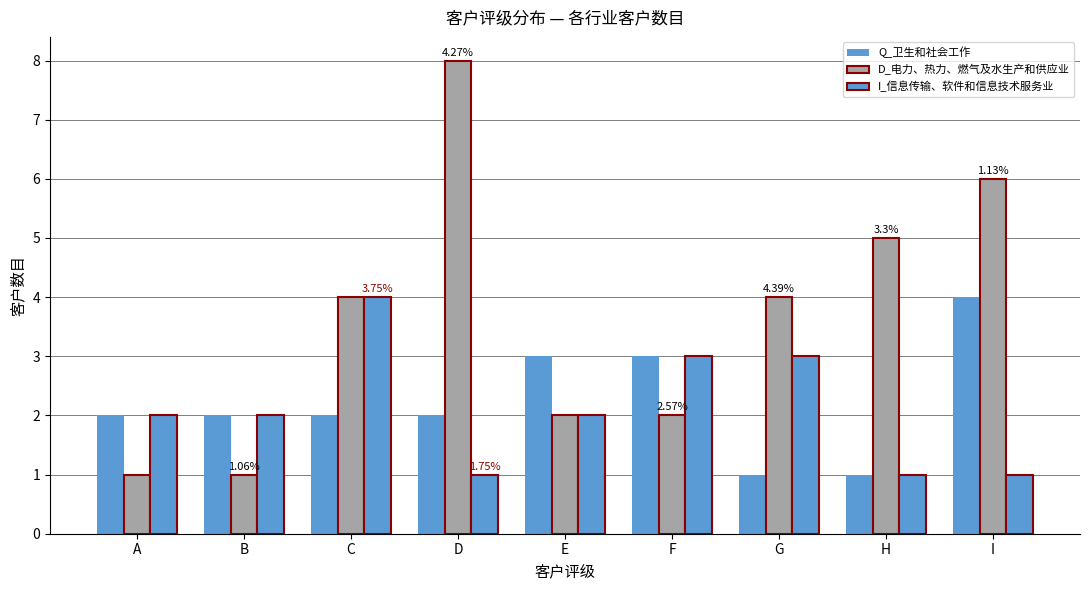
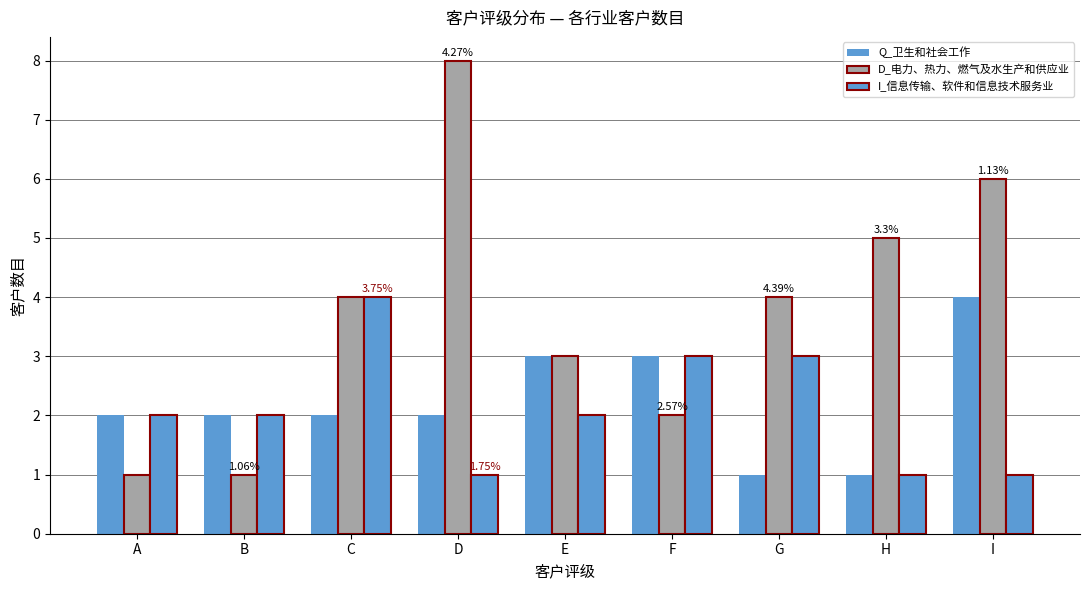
D_电力、热力、燃气及水生产和供应业, E: 2 -> 3
